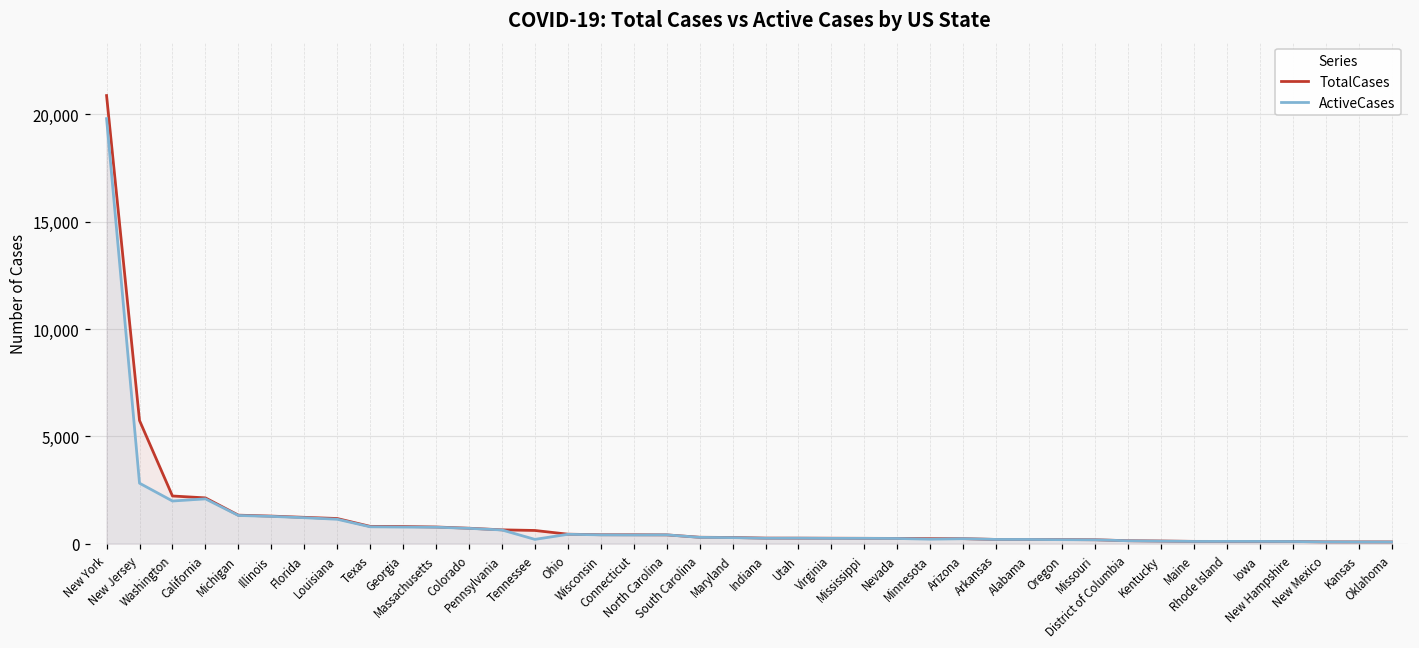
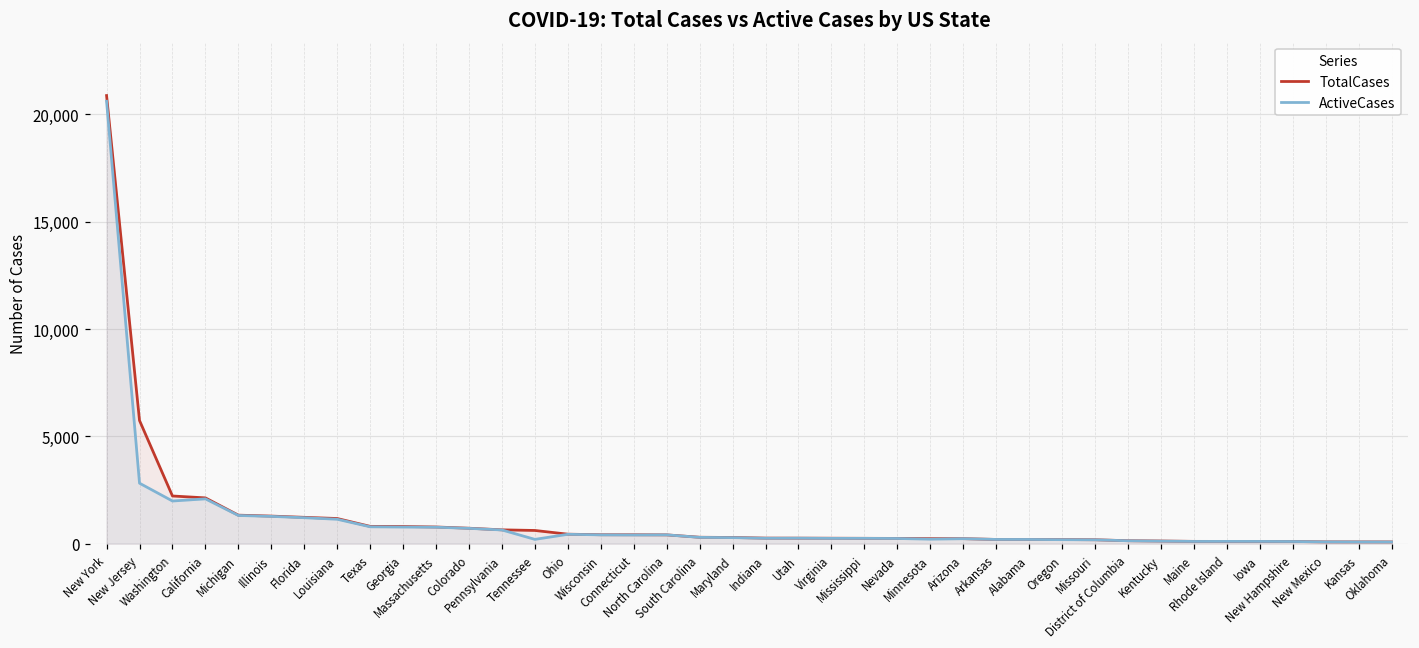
ActiveCases, New York: 19,800 -> 20,600
